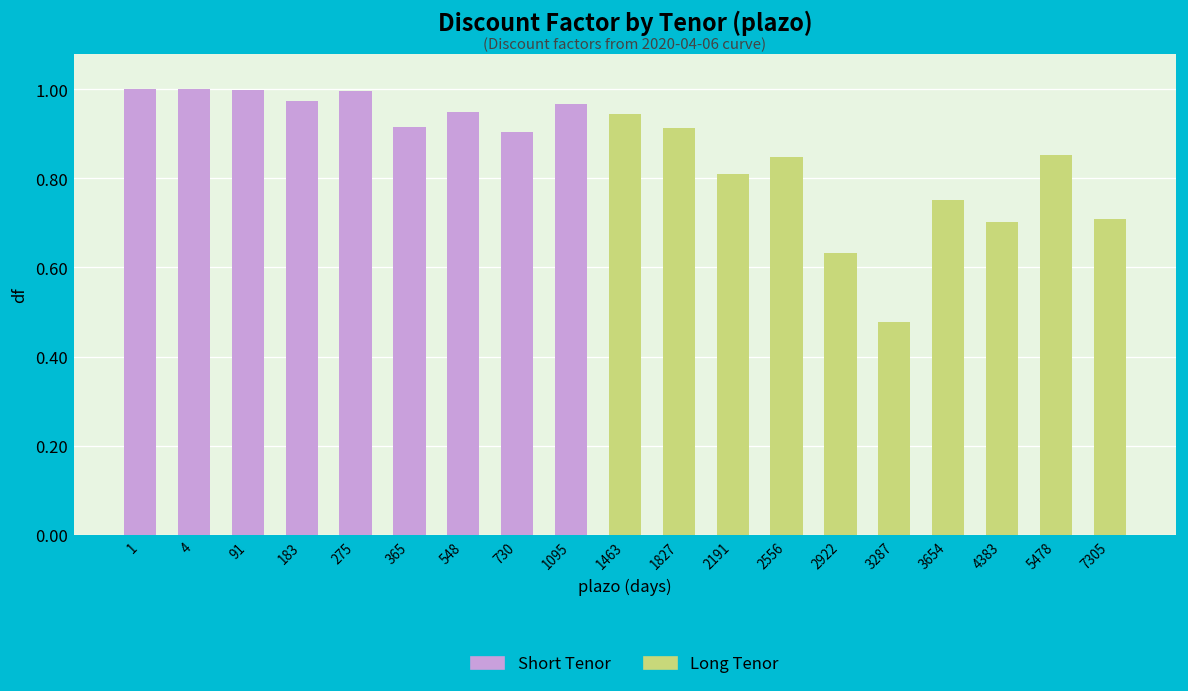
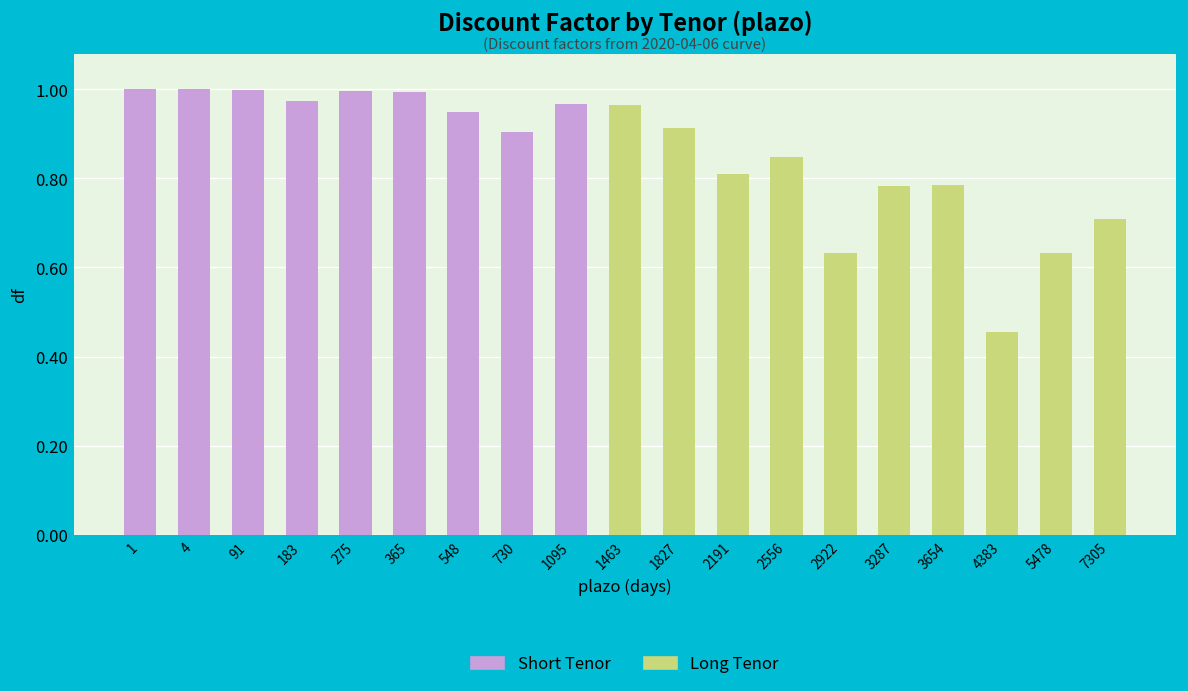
Short Tenor, 365: 0.92 -> 0.99
Long Tenor, 1463: 0.94 -> 0.97
Long Tenor, 3287: 0.48 -> 0.78
Long Tenor, 3654: 0.75 -> 0.79
Long Tenor, 4383: 0.70 -> 0.46
Long Tenor, 5478: 0.85 -> 0.63
